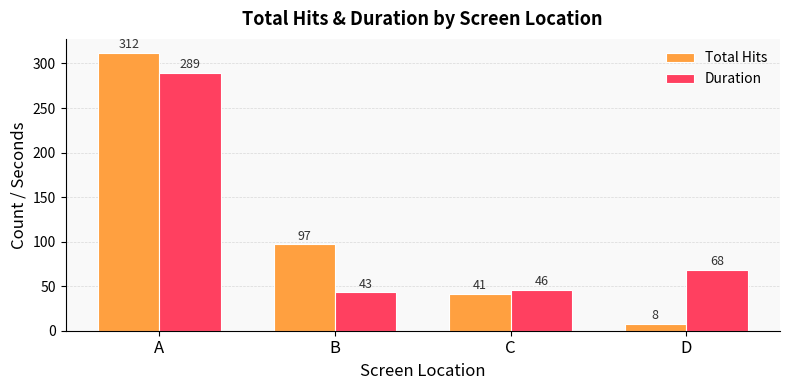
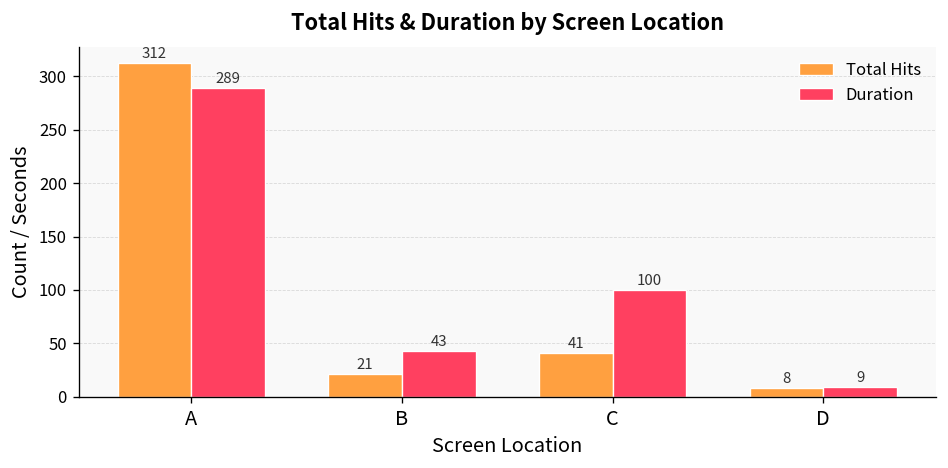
Total Hits, B: 97 -> 21
Duration, C: 46 -> 100
Duration, D: 68 -> 9
